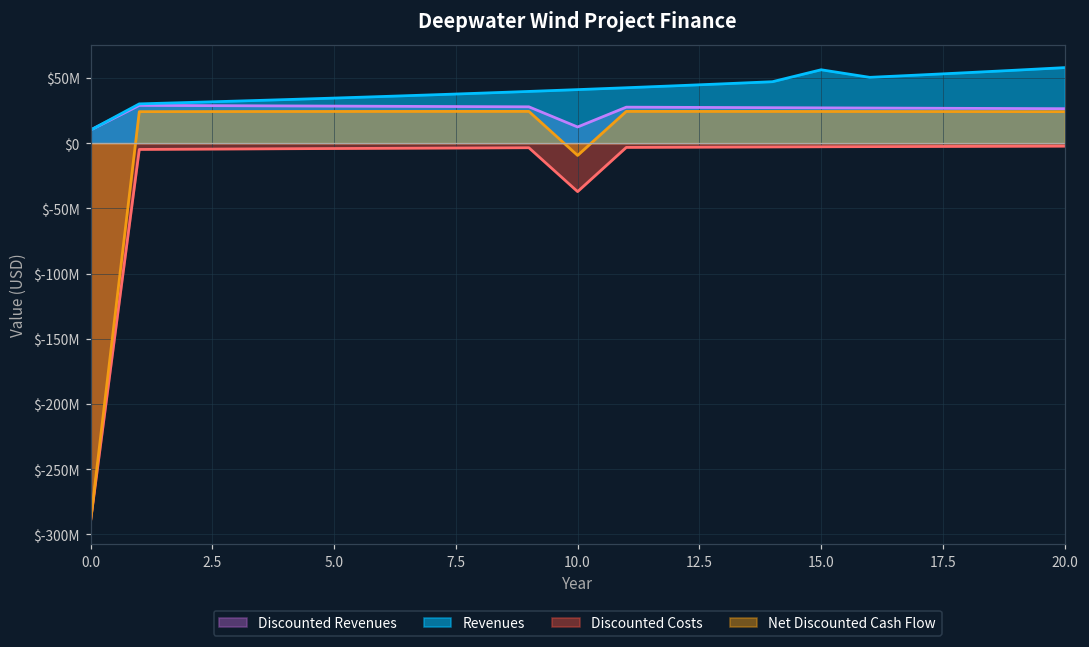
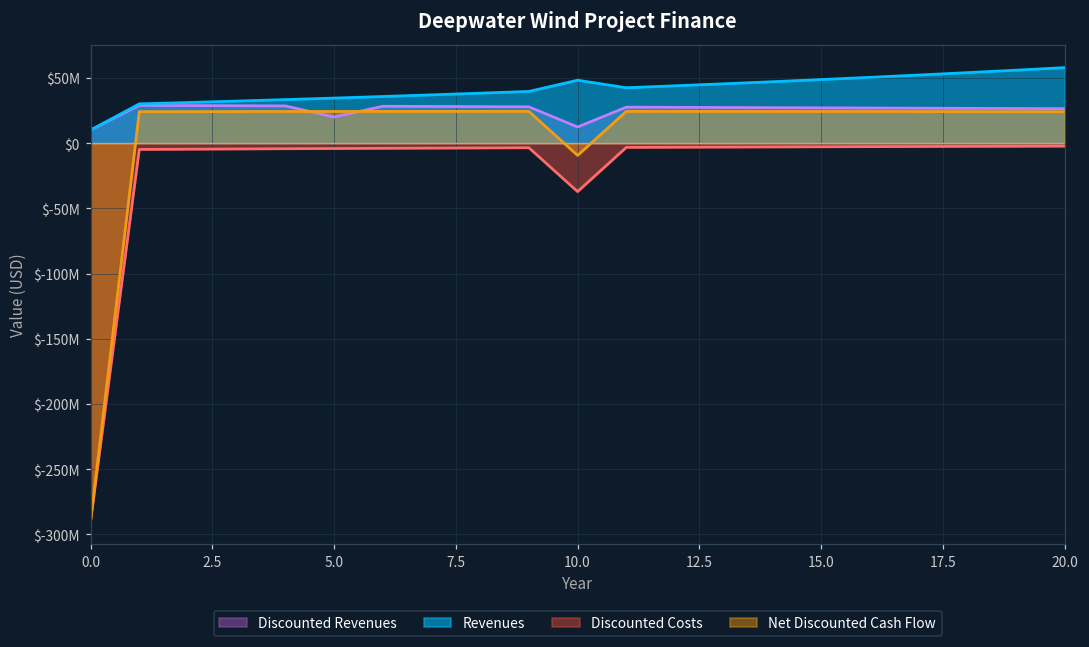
Discounted Revenues, 5.0: $28000000 -> $20000000
Revenues, 10.0: $41000000 -> $48000000
Revenues, 15.0: $56000000 -> $49000000
